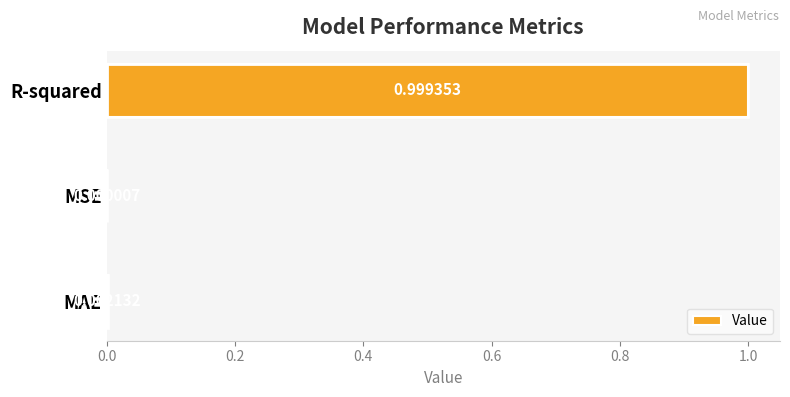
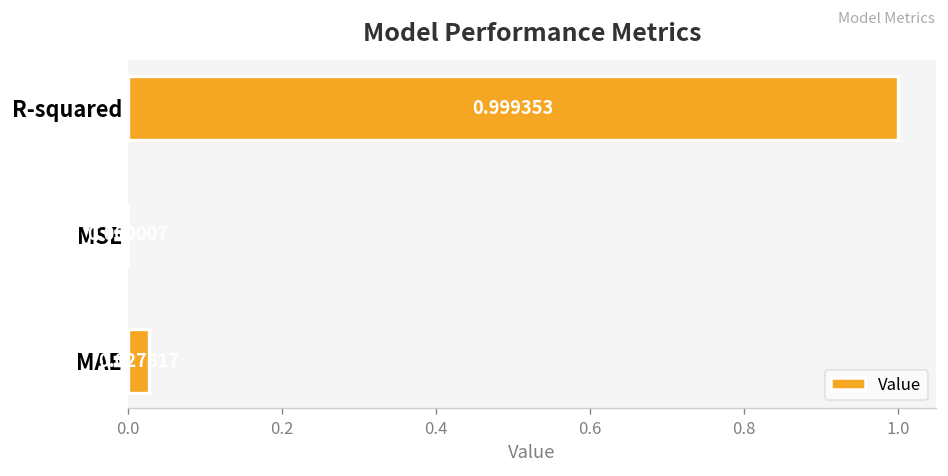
MAE: 0.00 -> 0.03
